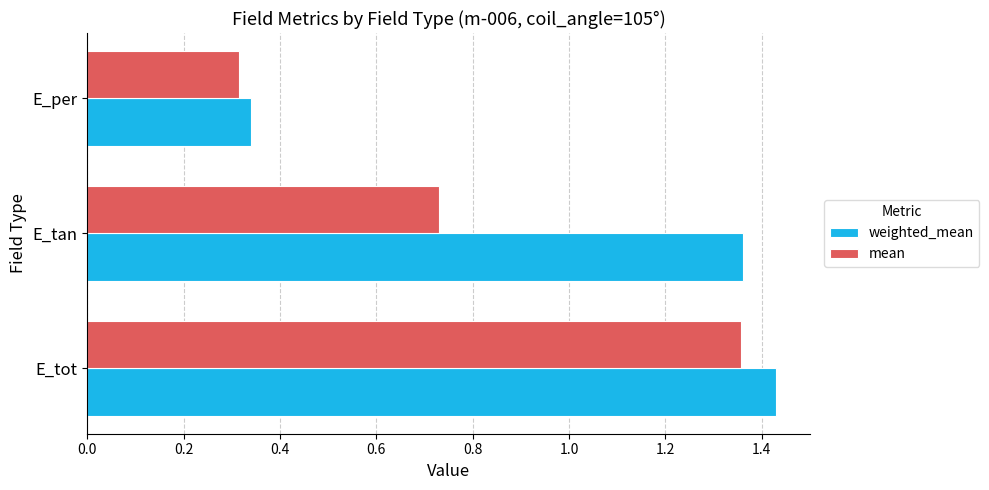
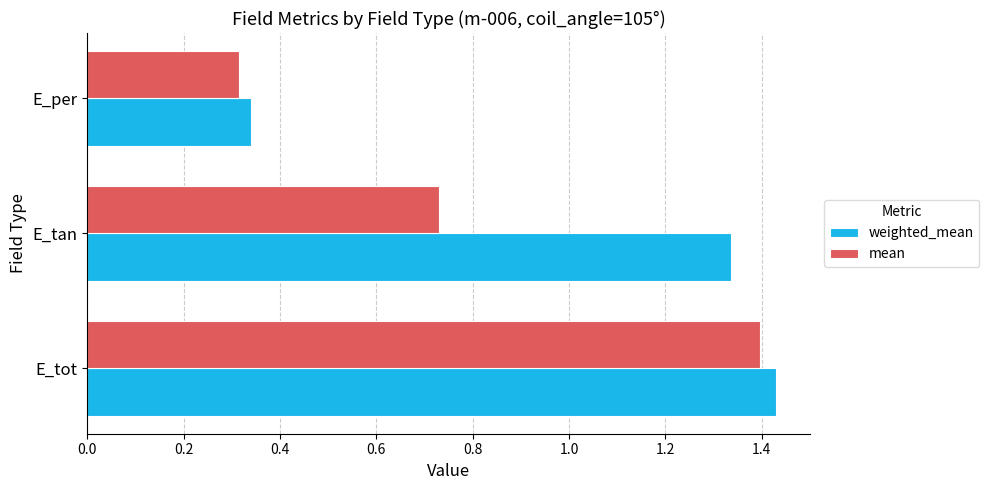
weighted_mean, E_tan: 1.36 -> 1.34
mean, E_tot: 1.36 -> 1.40
